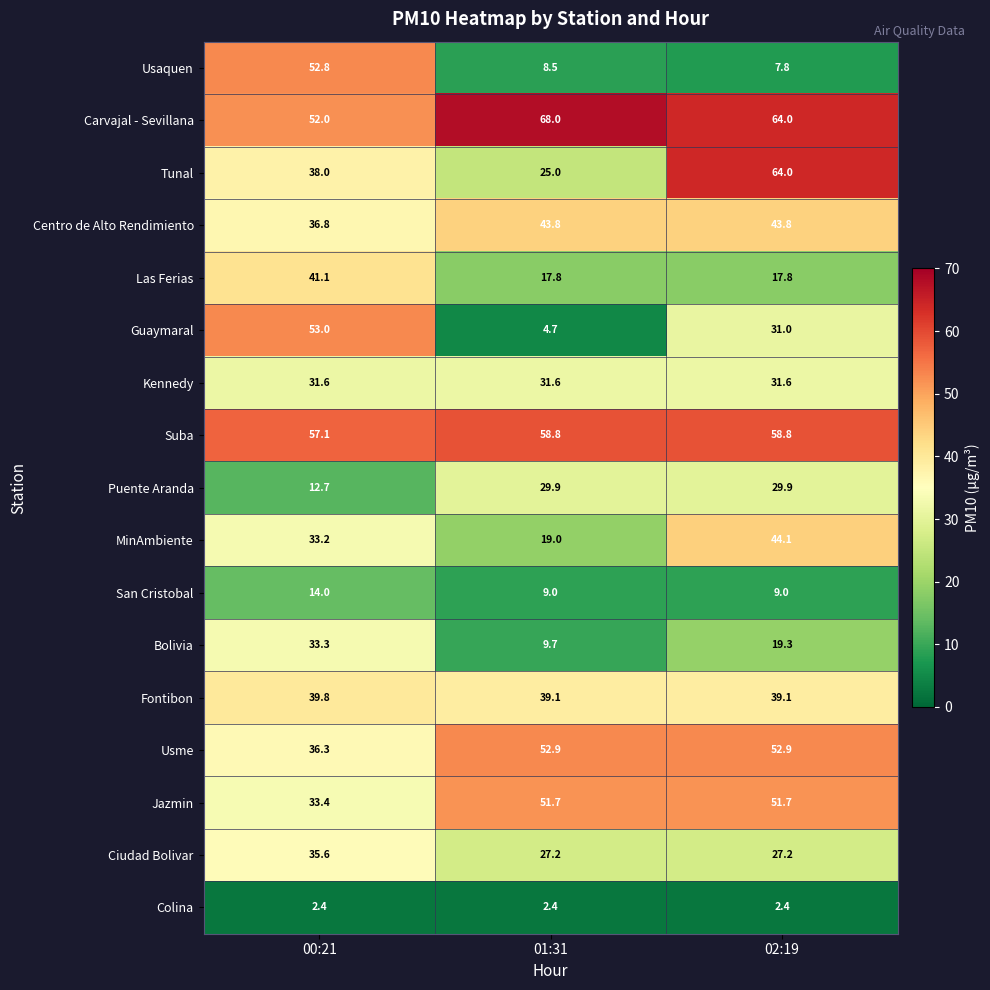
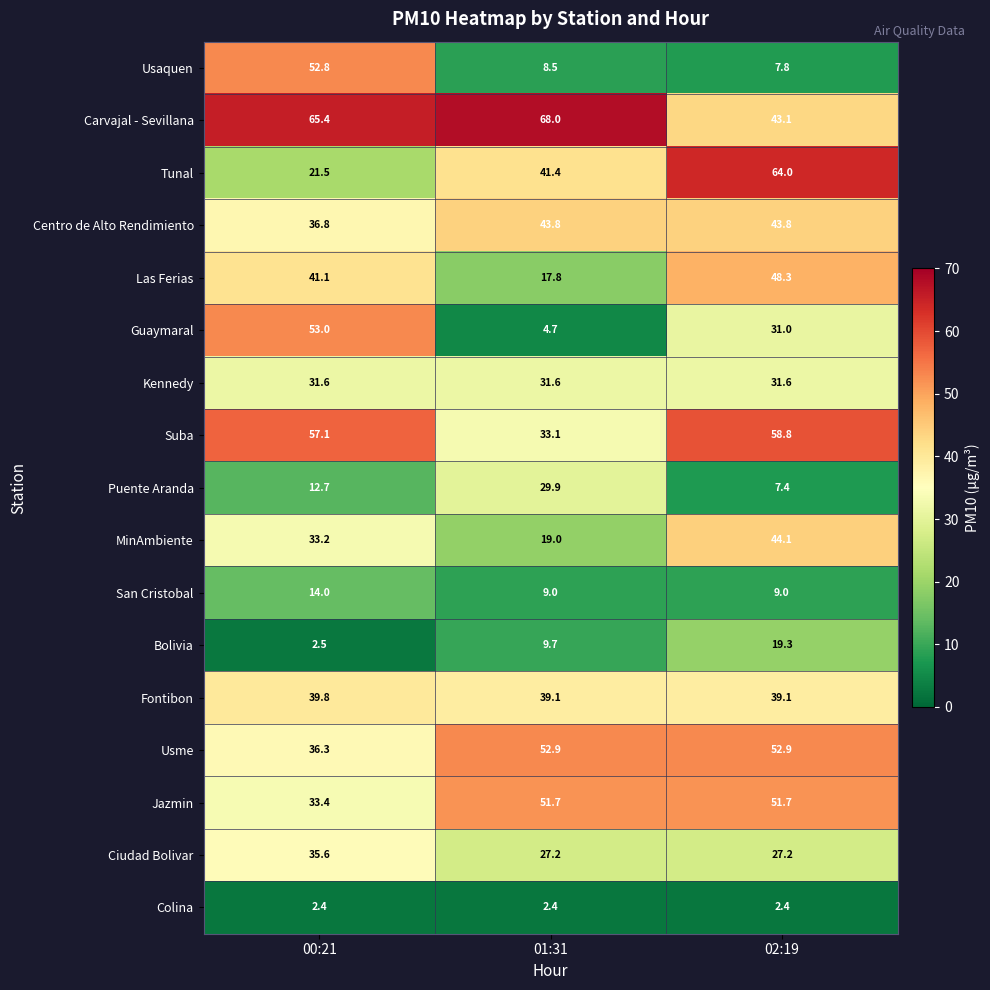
Carvajal - Sevillana, 00:21: 52.0 -> 65.4
Carvajal - Sevillana, 02:19: 64.0 -> 43.1
Tunal, 00:21: 38.0 -> 21.5
Tunal, 01:31: 25.0 -> 41.4
Las Ferias, 02:19: 17.8 -> 48.3
Suba, 01:31: 58.8 -> 33.1
Puente Aranda, 02:19: 29.9 -> 7.4
Bolivia, 00:21: 33.3 -> 2.5
